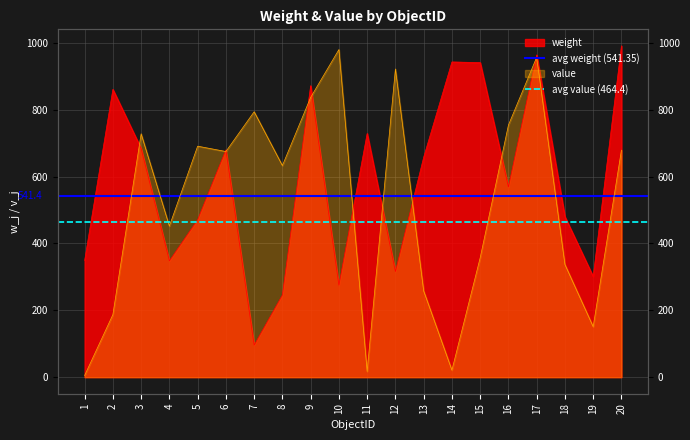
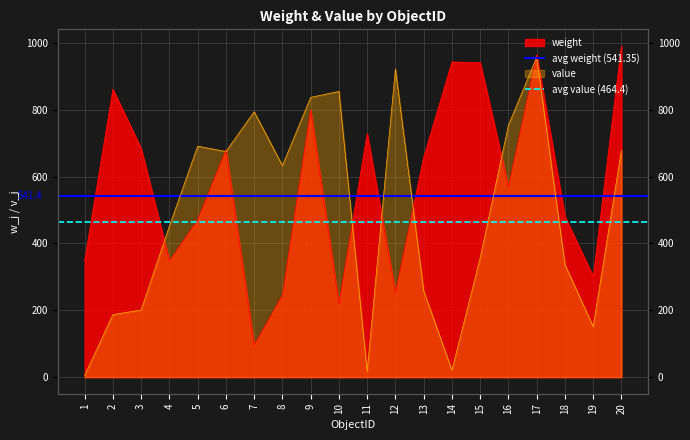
value, 3: 730 -> 200
weight, 9: 870 -> 800
weight, 10: 280 -> 220
value, 10: 980 -> 860
weight, 12: 320 -> 250
